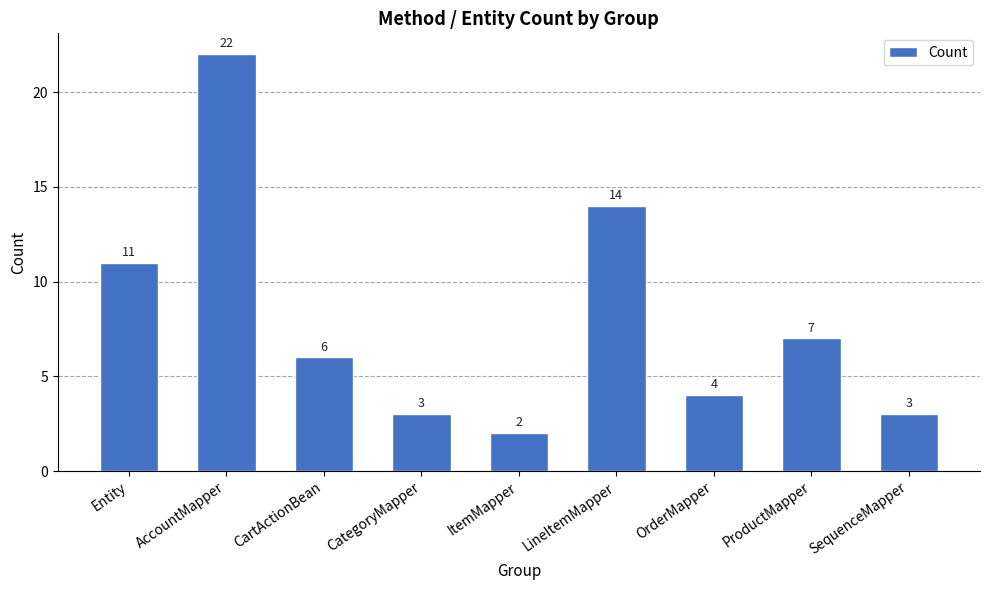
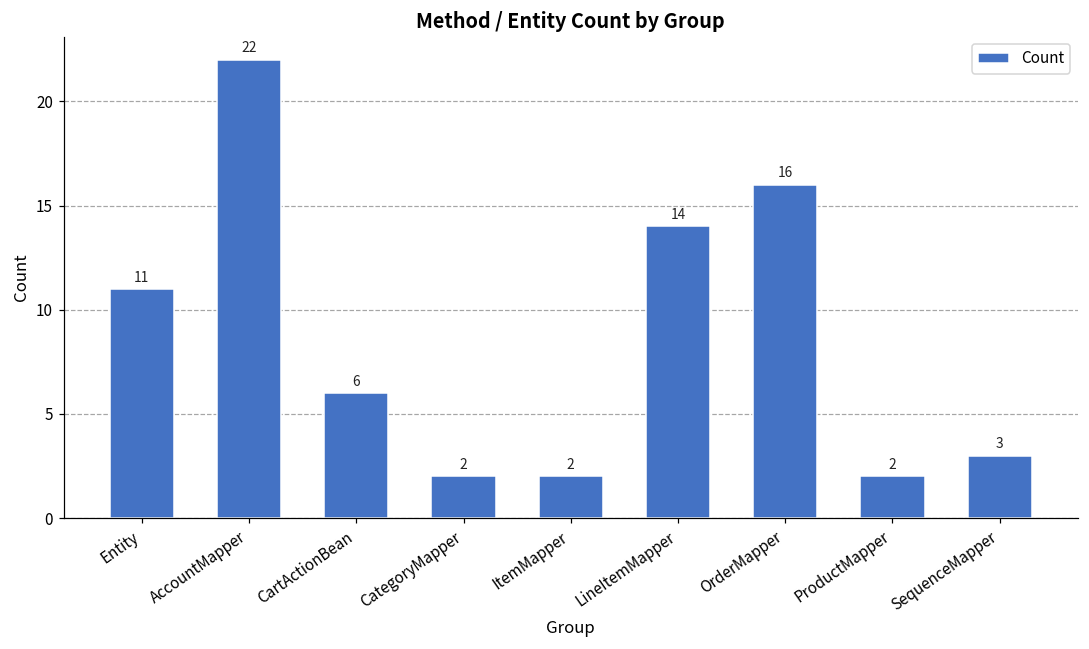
CategoryMapper: 3 -> 2
OrderMapper: 4 -> 16
ProductMapper: 7 -> 2
